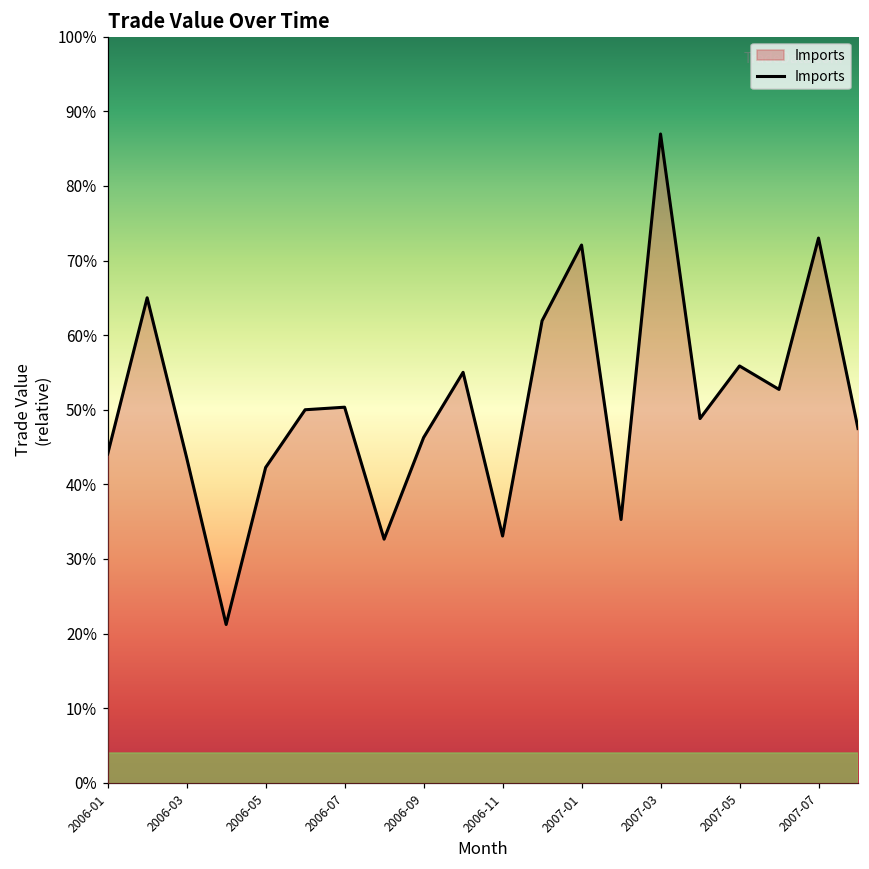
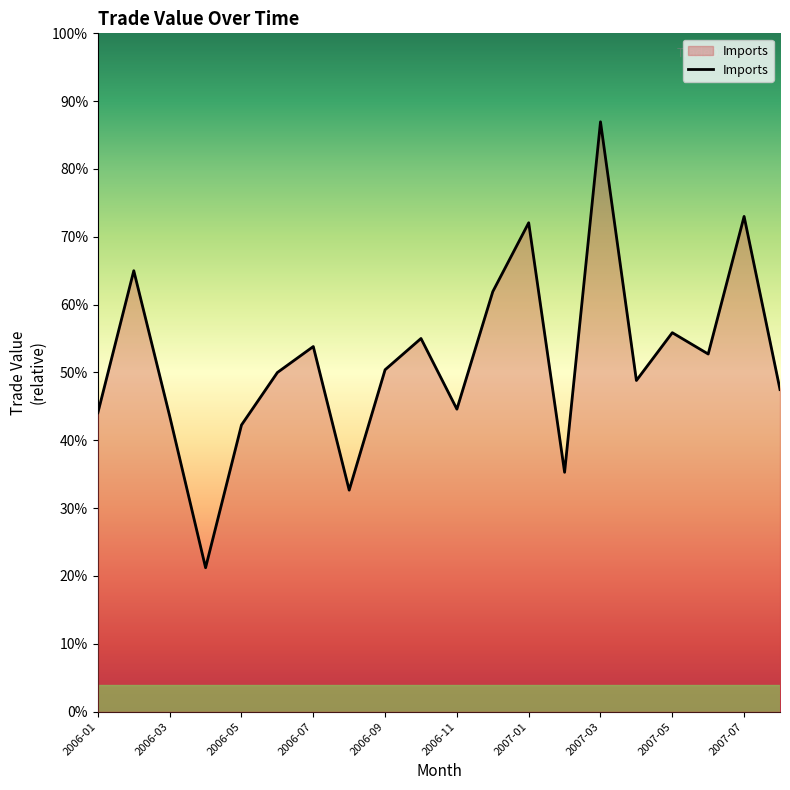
2006-07: 50% -> 54%
2006-09: 46% -> 50%
2006-11: 33% -> 45%
